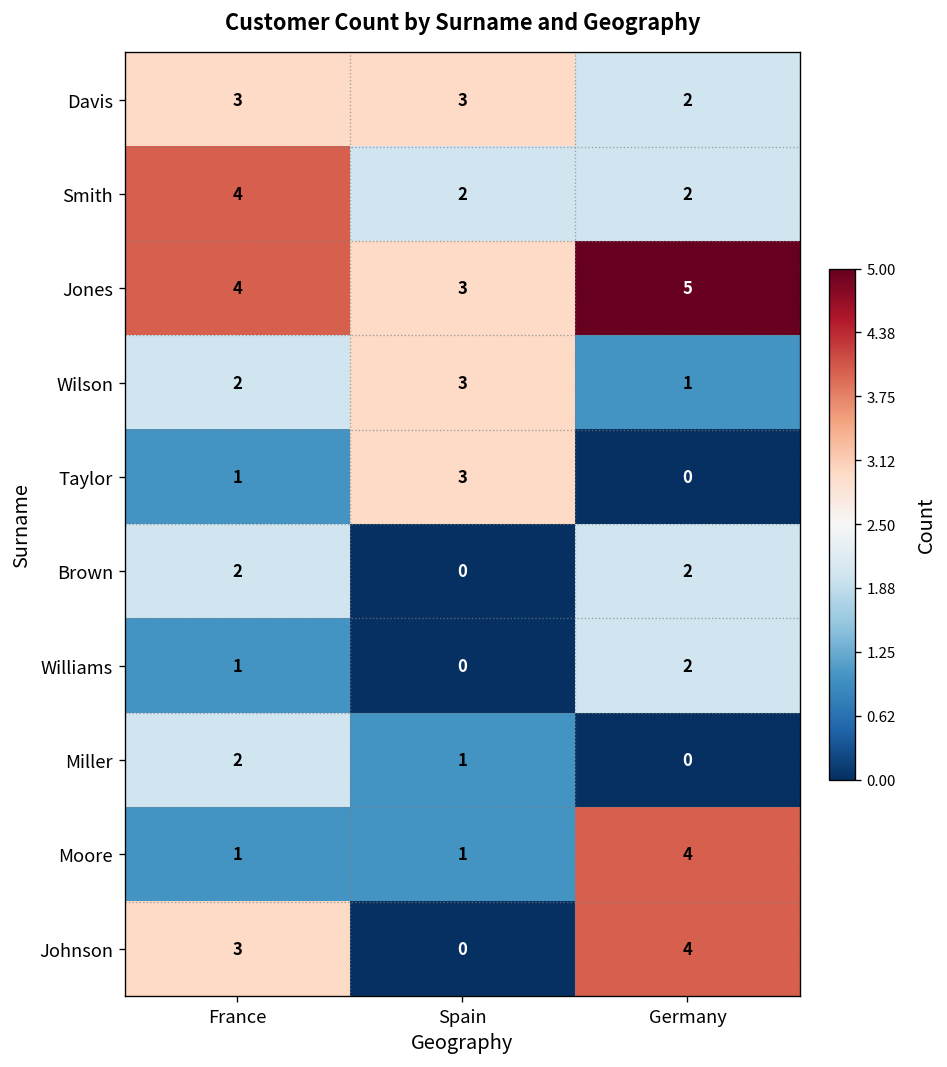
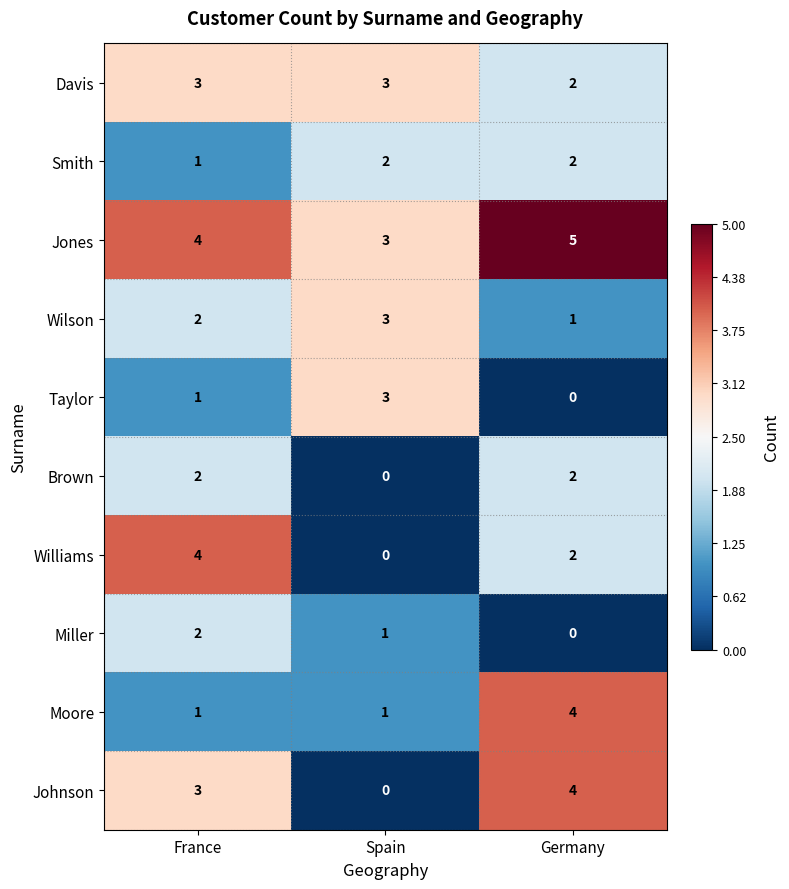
Smith, France: 4 -> 1
Williams, France: 1 -> 4
